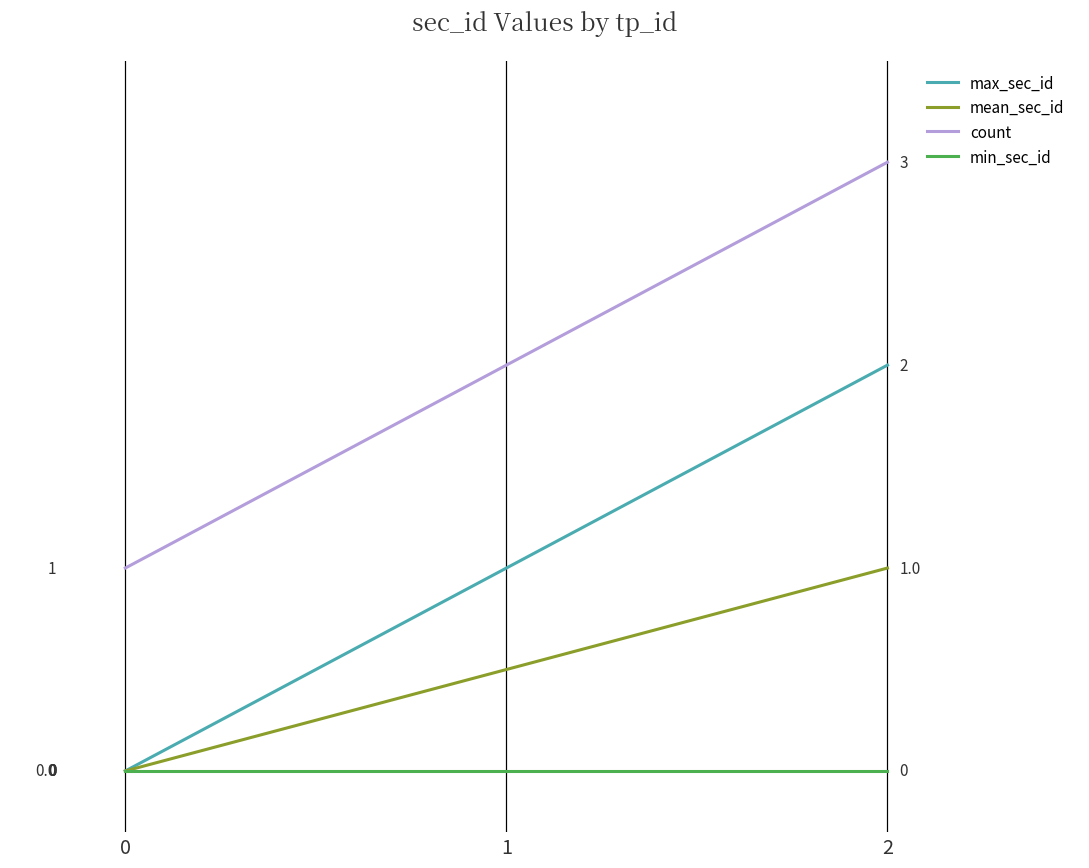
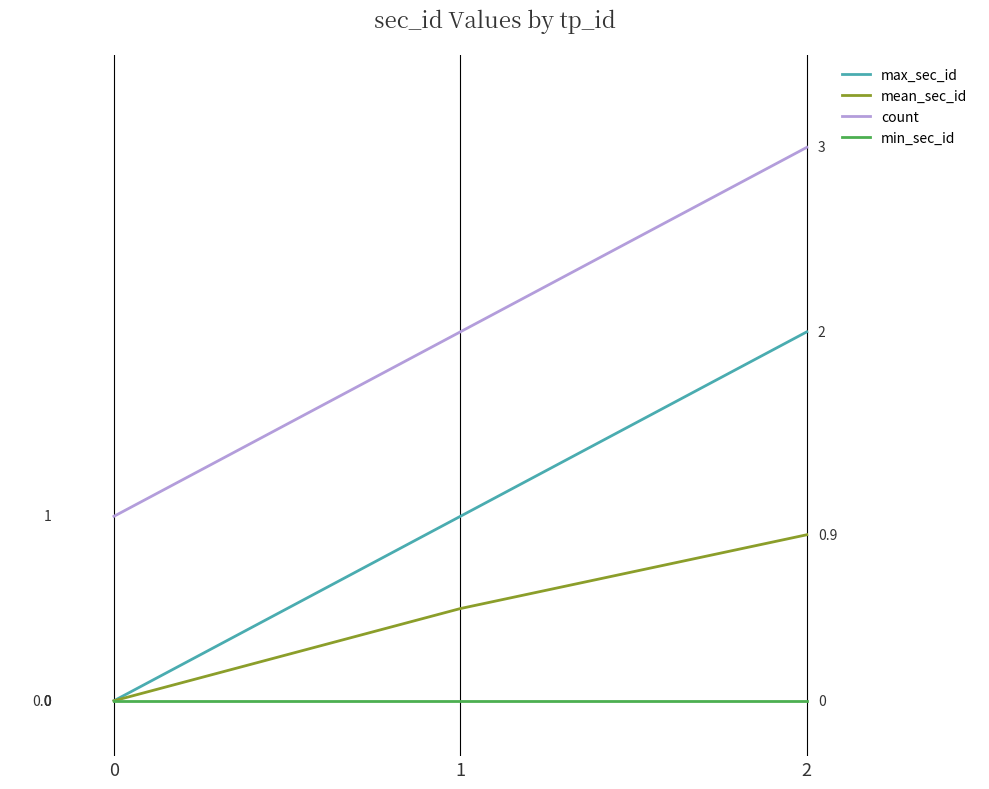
mean_sec_id, 2: 1.0 -> 0.9
